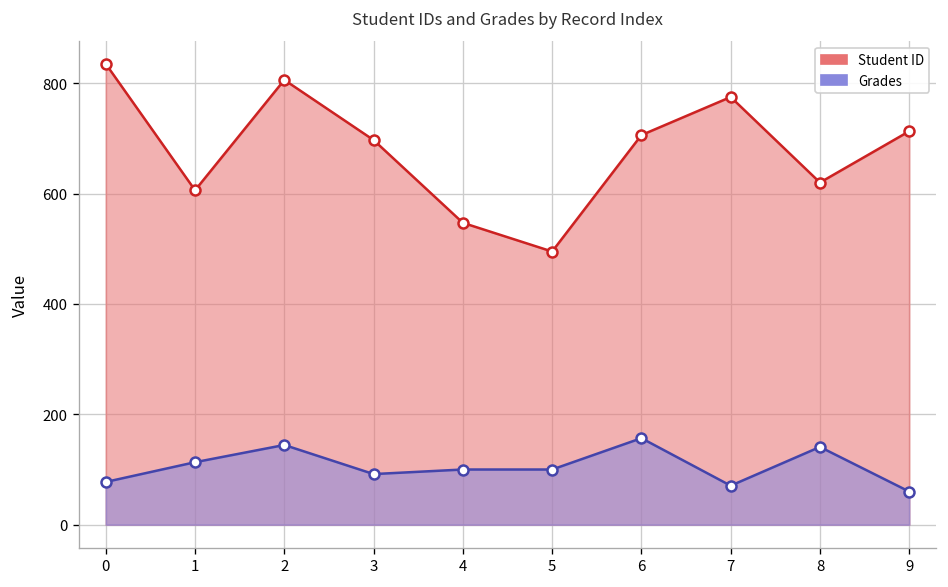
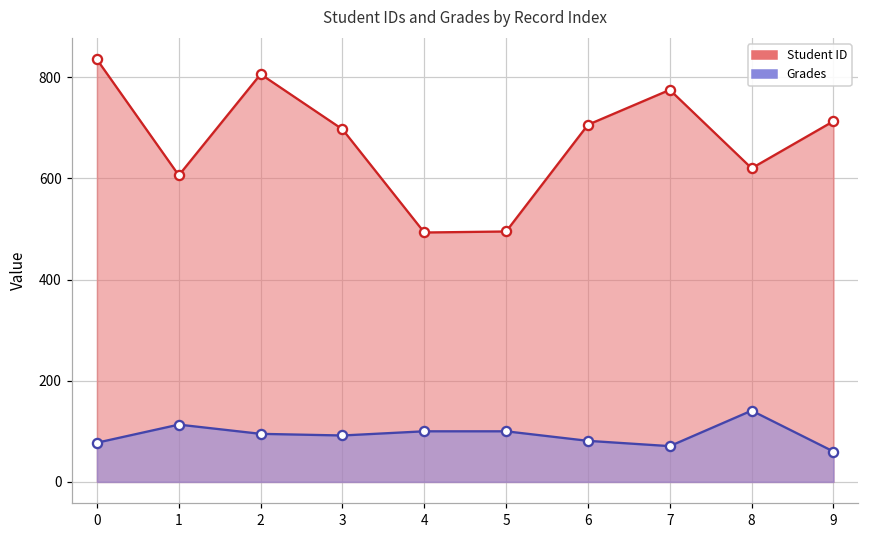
Grades, 2: 140 -> 90
Student ID, 4: 550 -> 490
Grades, 6: 160 -> 80
